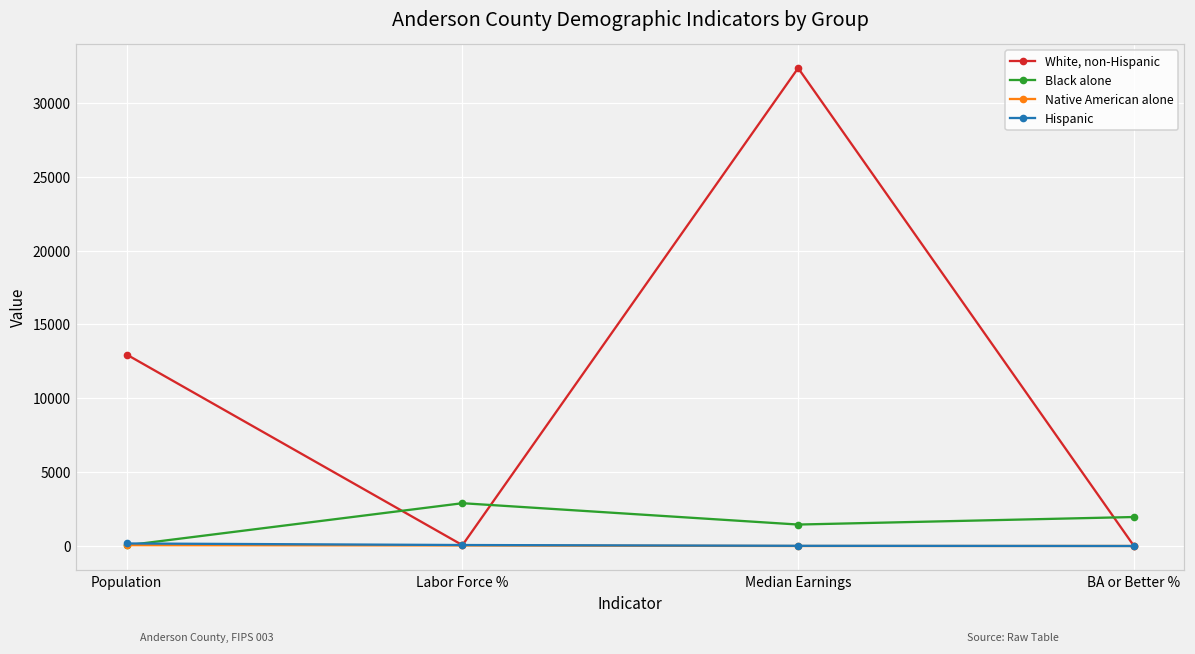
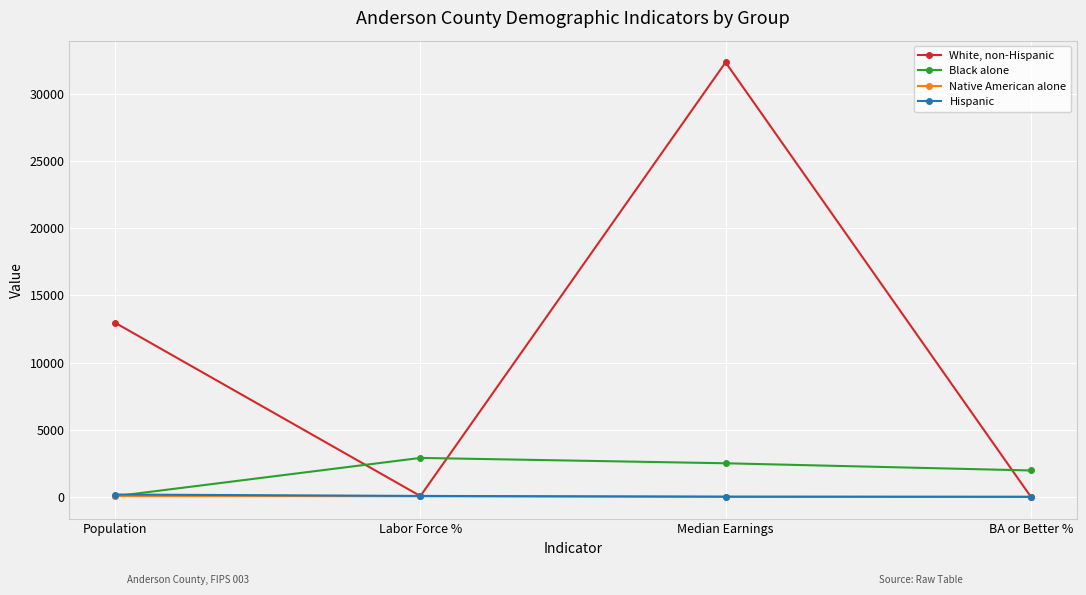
Black alone, Median Earnings: 1500 -> 2500
